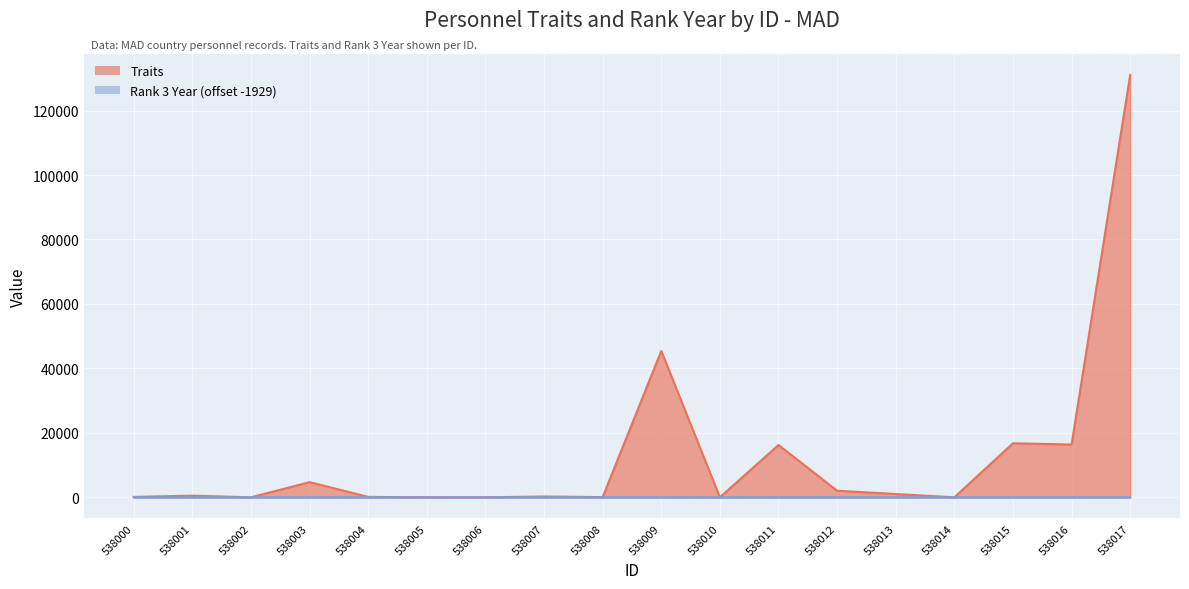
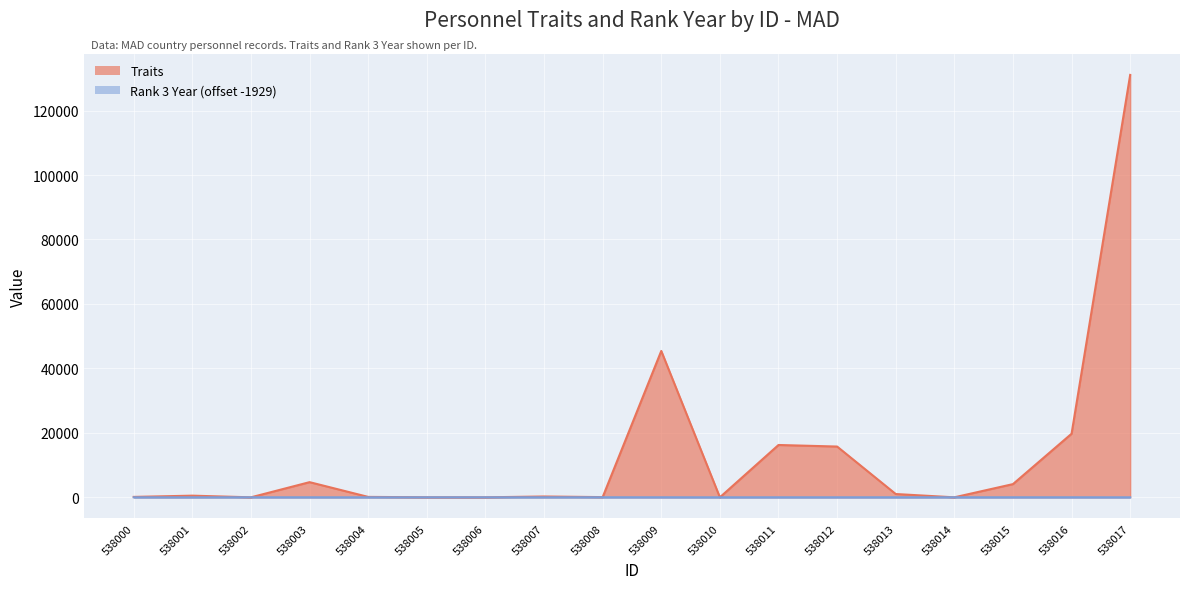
Traits, 538012: 2000 -> 16000
Traits, 538015: 17000 -> 4000
Traits, 538016: 16000 -> 20000
